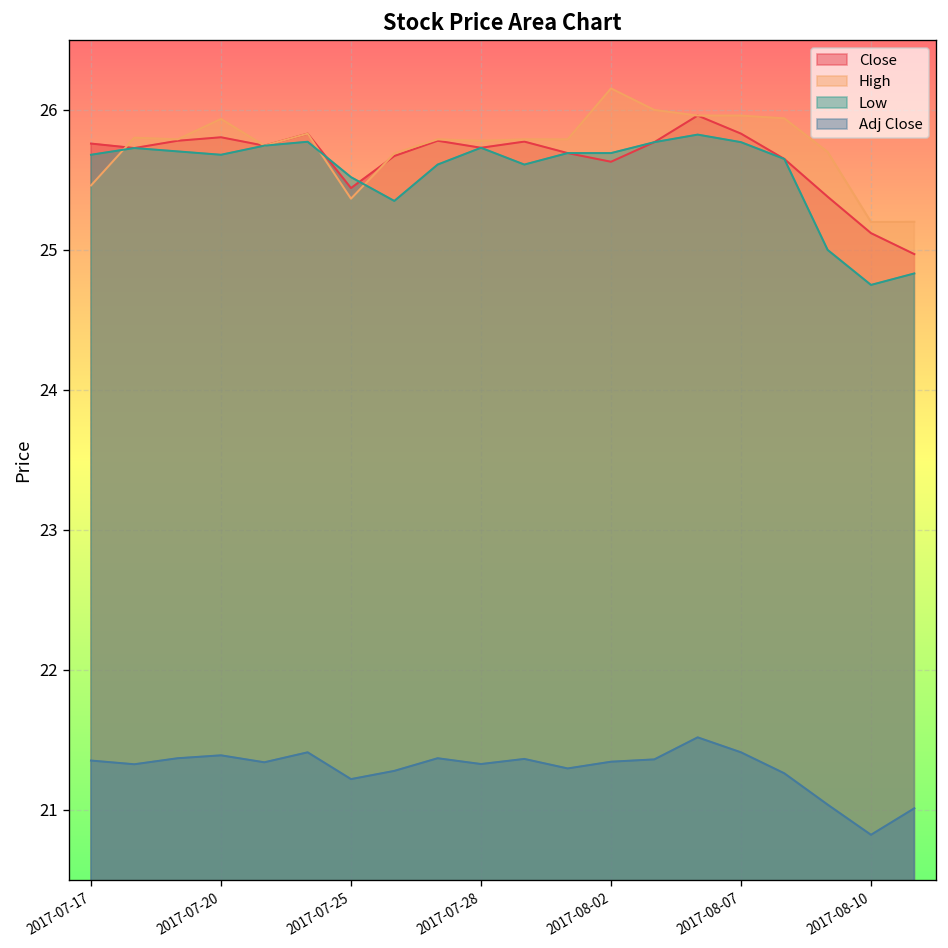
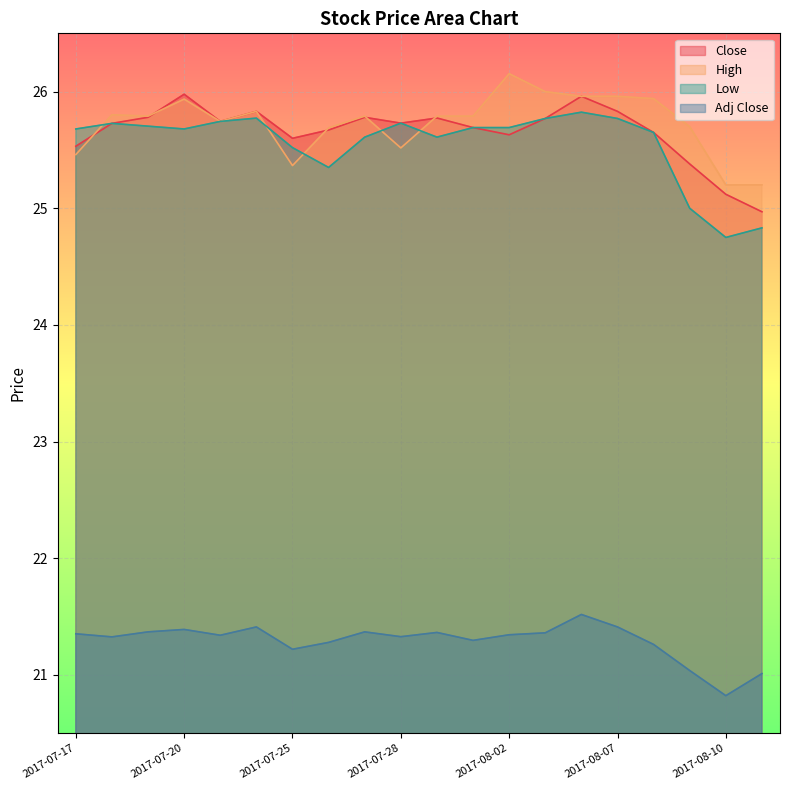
Close, 2017-07-17: 25.76 -> 25.53
Close, 2017-07-20: 25.81 -> 25.98
Close, 2017-07-25: 25.44 -> 25.60
High, 2017-07-28: 25.78 -> 25.52
